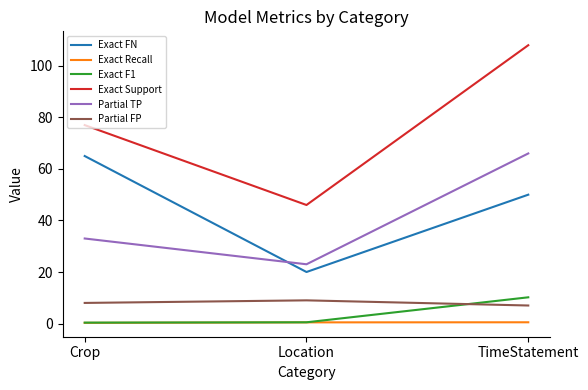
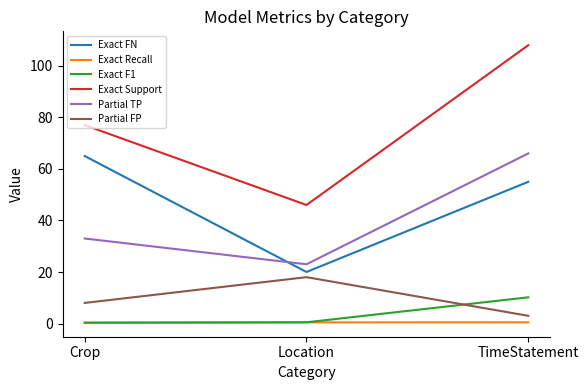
Partial FP, Location: 9 -> 18
Exact FN, TimeStatement: 50 -> 55
Partial FP, TimeStatement: 7 -> 3
